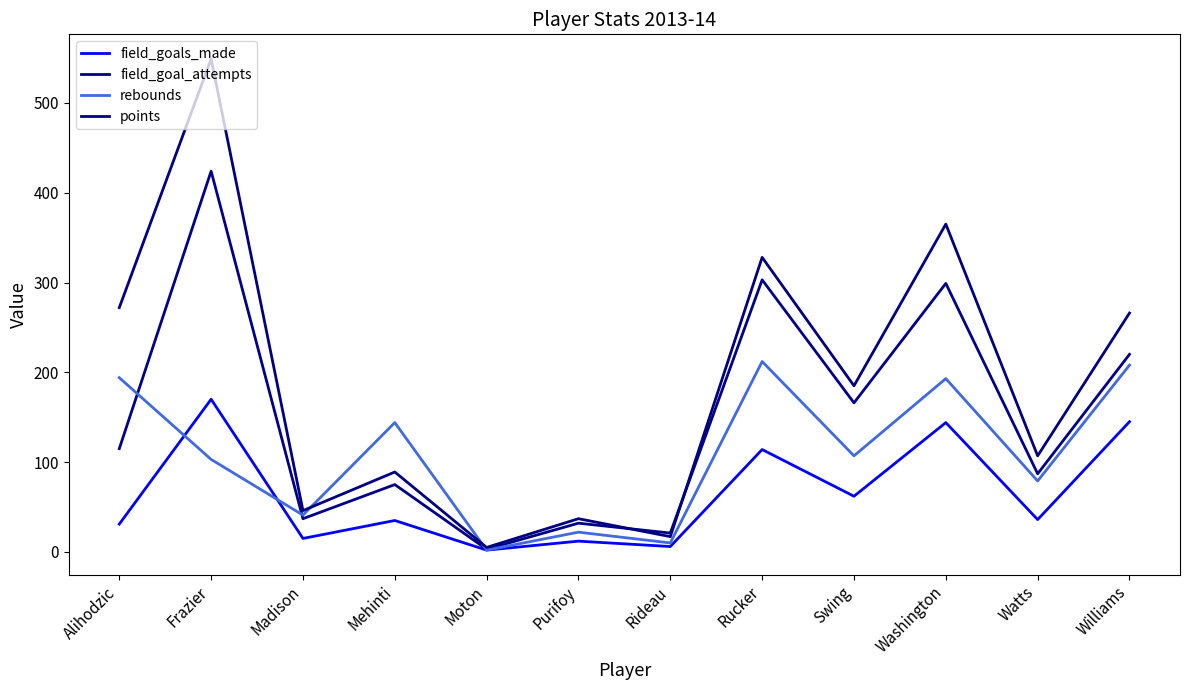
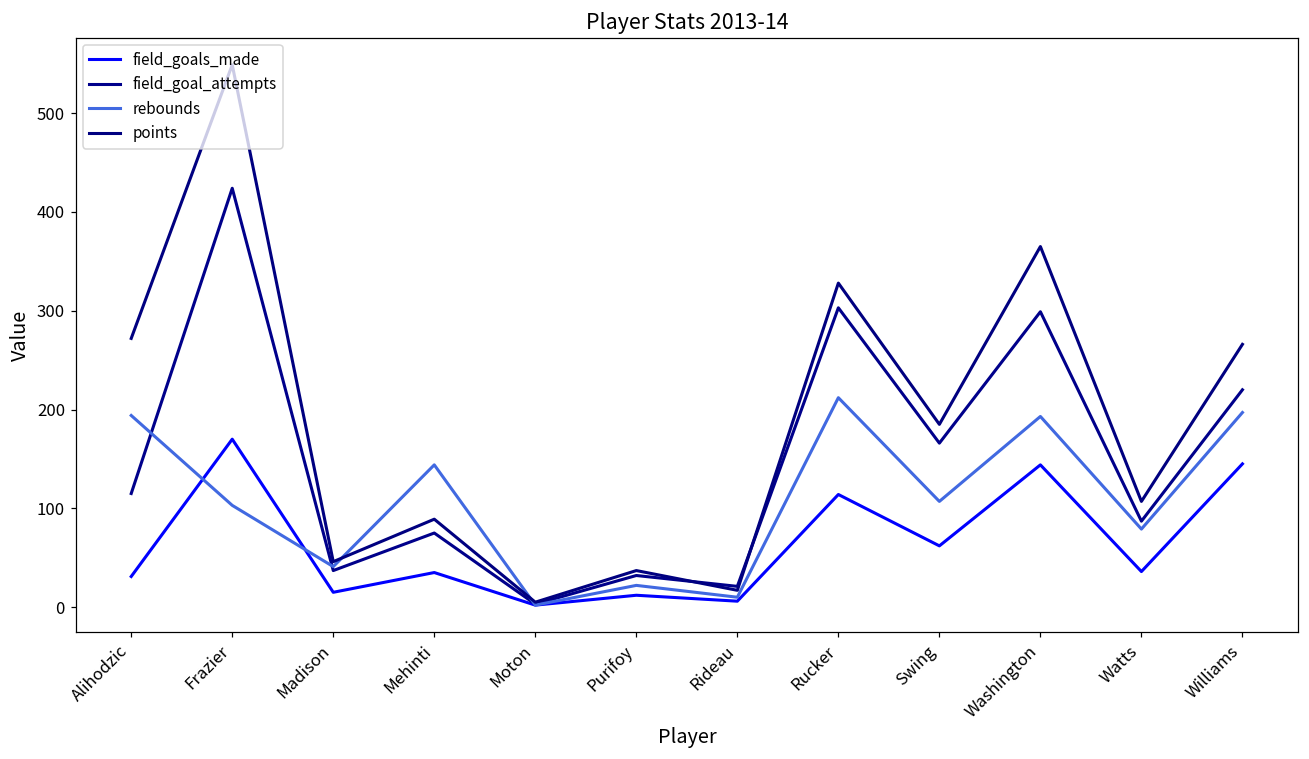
rebounds, Williams: 210 -> 200
